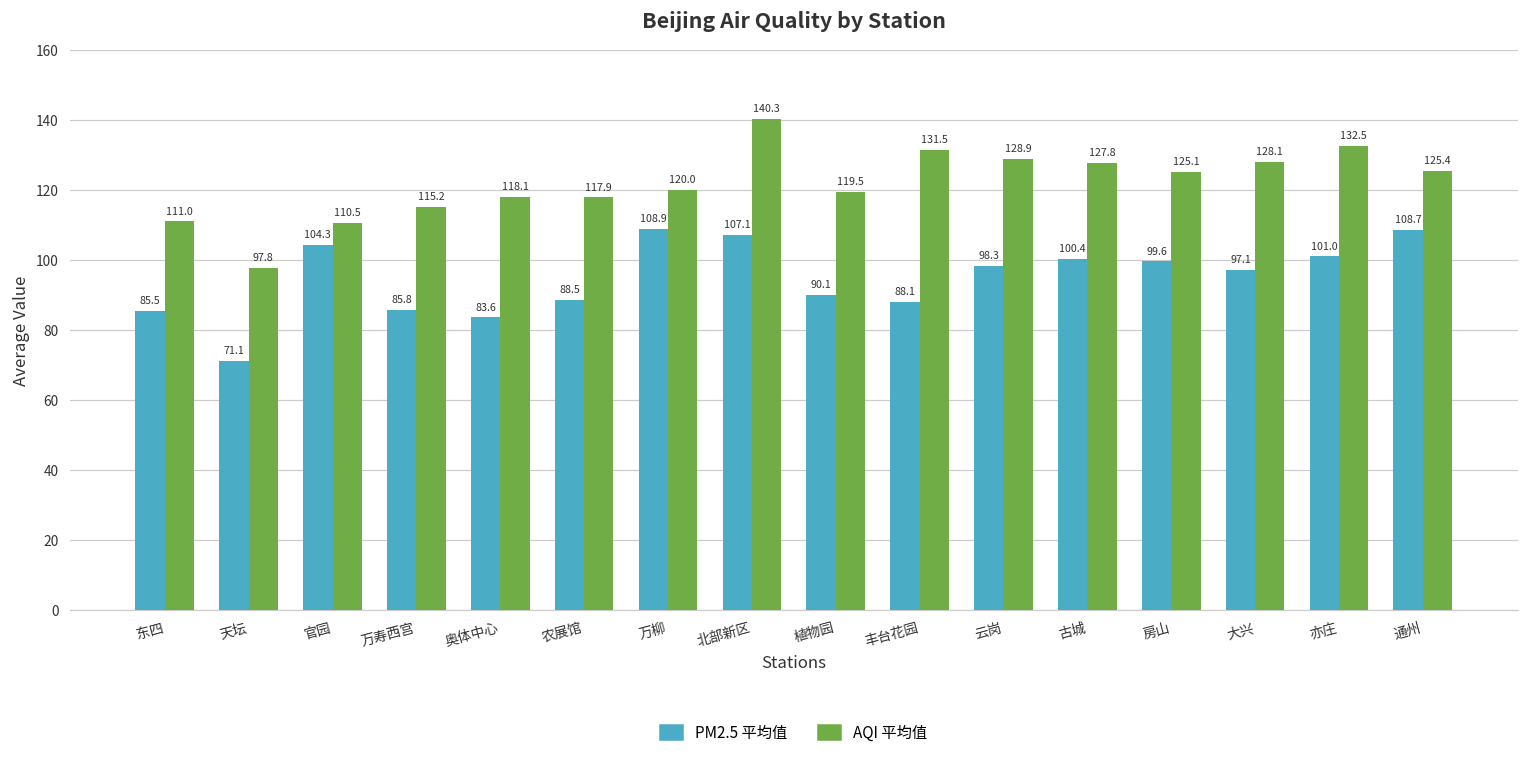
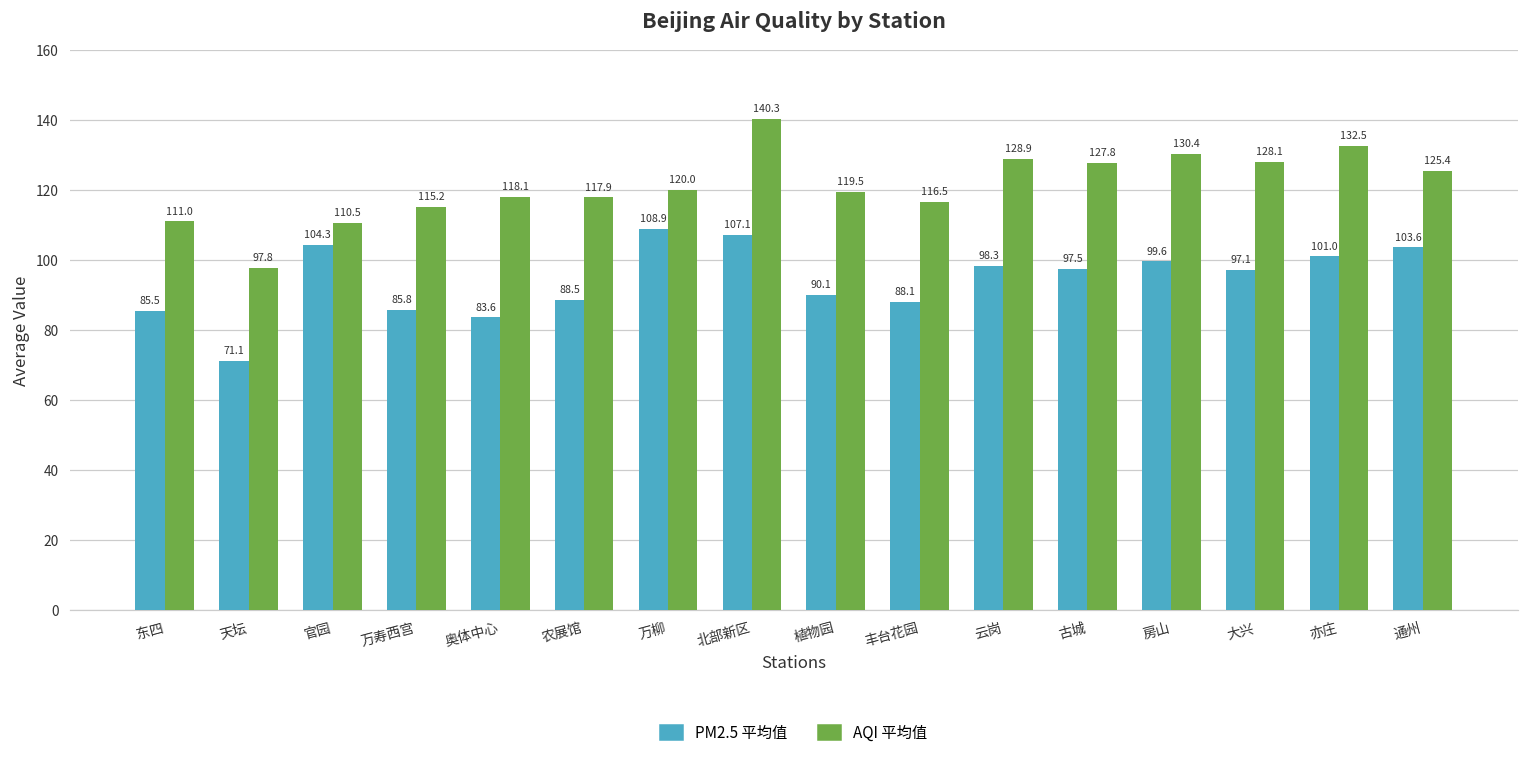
AQI 平均值, 丰台花园: 131.5 -> 116.5
PM2.5 平均值, 古城: 100.4 -> 97.5
AQI 平均值, 房山: 125.1 -> 130.4
PM2.5 平均值, 通州: 108.7 -> 103.6
